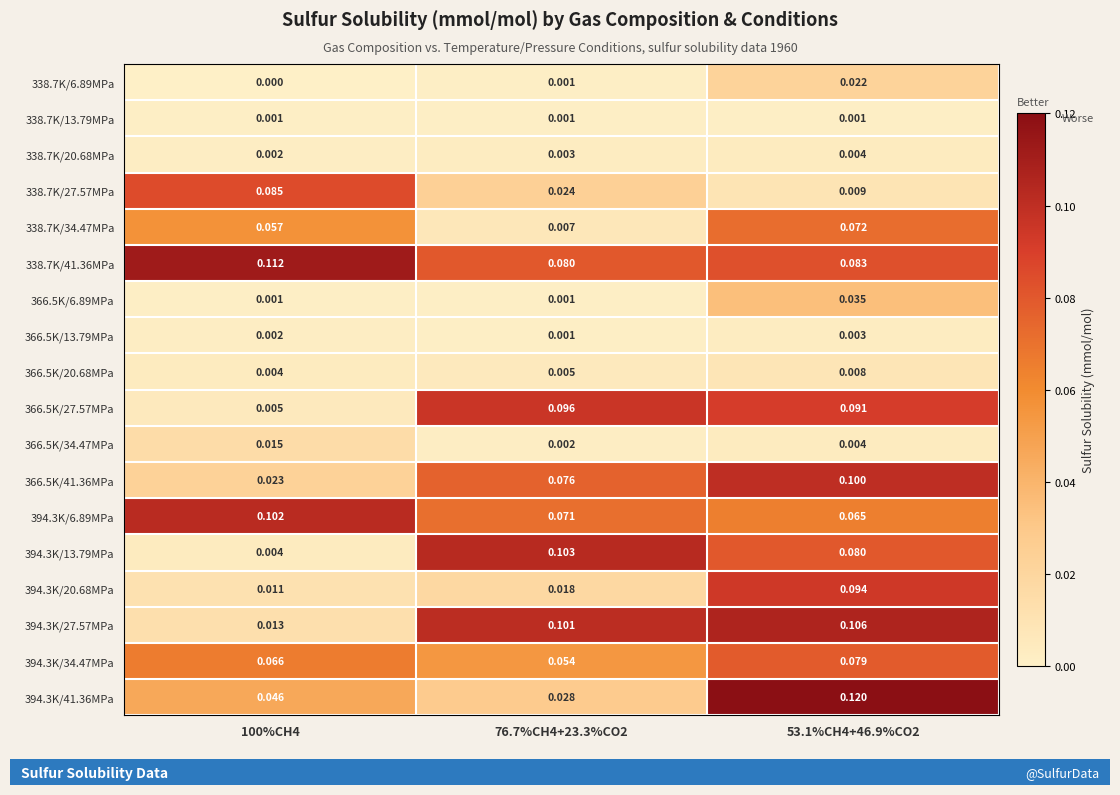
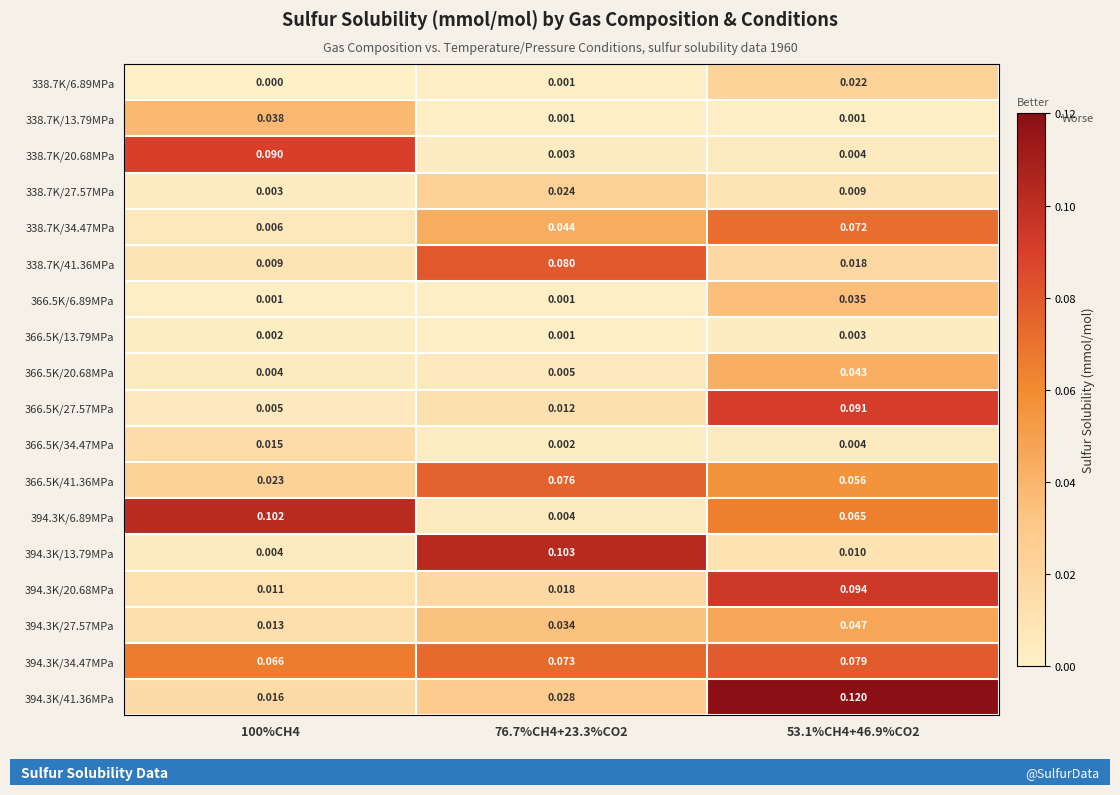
338.7K/13.79MPa, 100%CH4: 0.001 -> 0.038
338.7K/20.68MPa, 100%CH4: 0.002 -> 0.090
338.7K/27.57MPa, 100%CH4: 0.085 -> 0.003
338.7K/34.47MPa, 100%CH4: 0.057 -> 0.006
338.7K/34.47MPa, 76.7%CH4+23.3%CO2: 0.007 -> 0.044
338.7K/41.36MPa, 100%CH4: 0.112 -> 0.009
338.7K/41.36MPa, 53.1%CH4+46.9%CO2: 0.083 -> 0.018
366.5K/20.68MPa, 53.1%CH4+46.9%CO2: 0.008 -> 0.043
366.5K/27.57MPa, 76.7%CH4+23.3%CO2: 0.096 -> 0.012
366.5K/41.36MPa, 53.1%CH4+46.9%CO2: 0.100 -> 0.056
394.3K/6.89MPa, 76.7%CH4+23.3%CO2: 0.071 -> 0.004
394.3K/13.79MPa, 53.1%CH4+46.9%CO2: 0.080 -> 0.010
394.3K/27.57MPa, 76.7%CH4+23.3%CO2: 0.101 -> 0.034
394.3K/27.57MPa, 53.1%CH4+46.9%CO2: 0.106 -> 0.047
394.3K/34.47MPa, 76.7%CH4+23.3%CO2: 0.054 -> 0.073
394.3K/41.36MPa, 100%CH4: 0.046 -> 0.016
